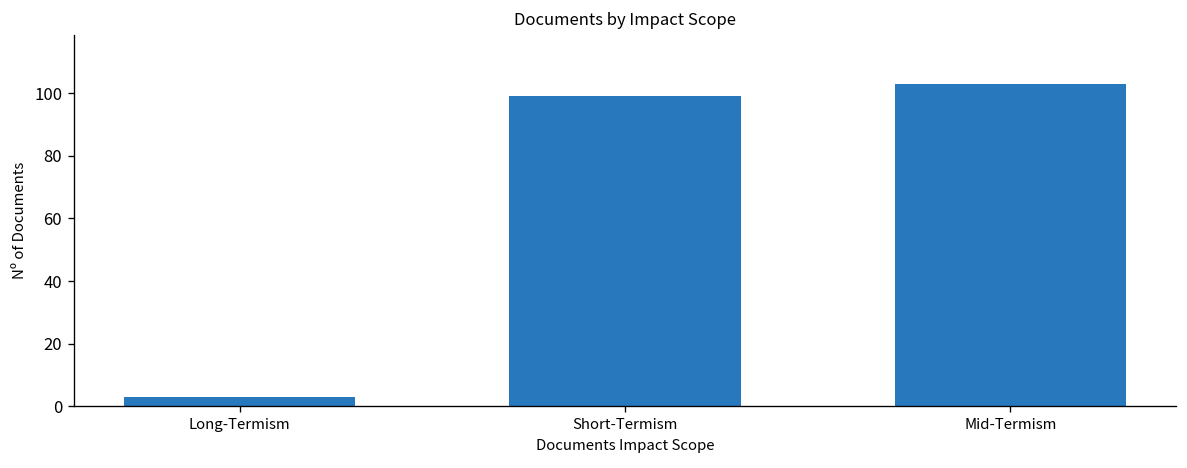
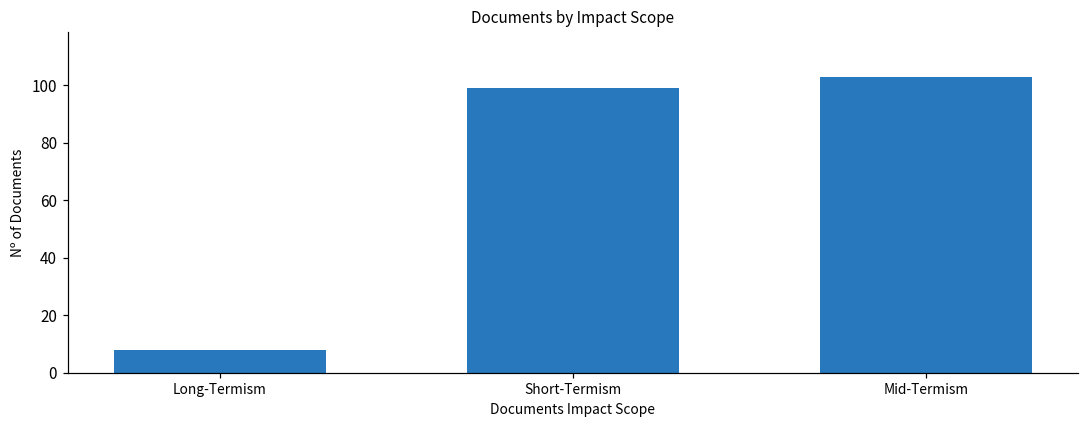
Long-Termism: 3 -> 8
